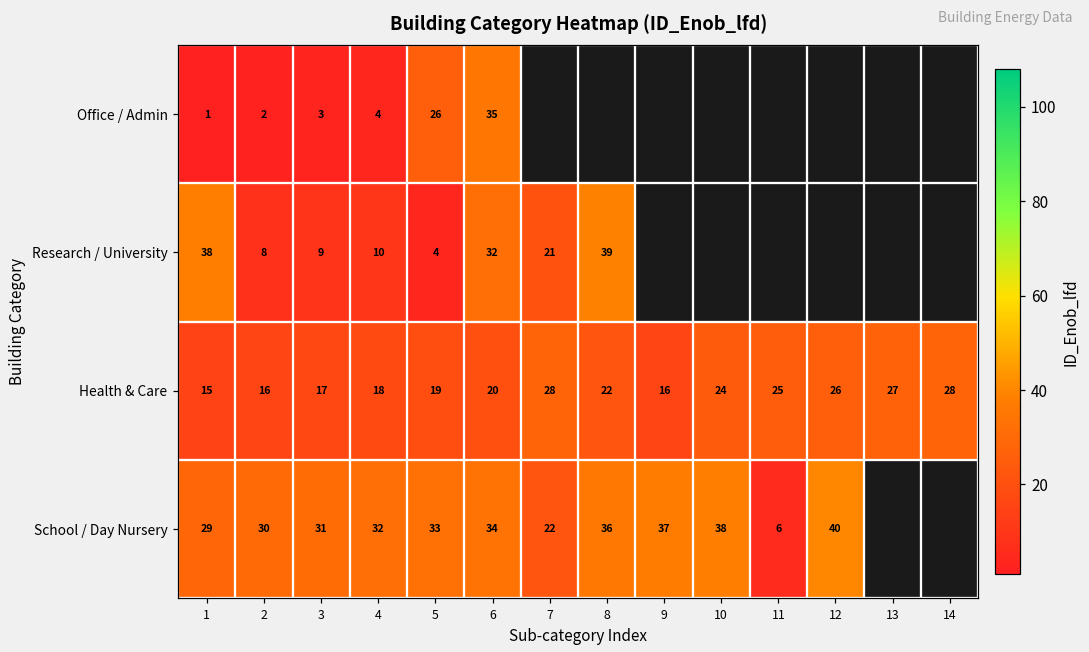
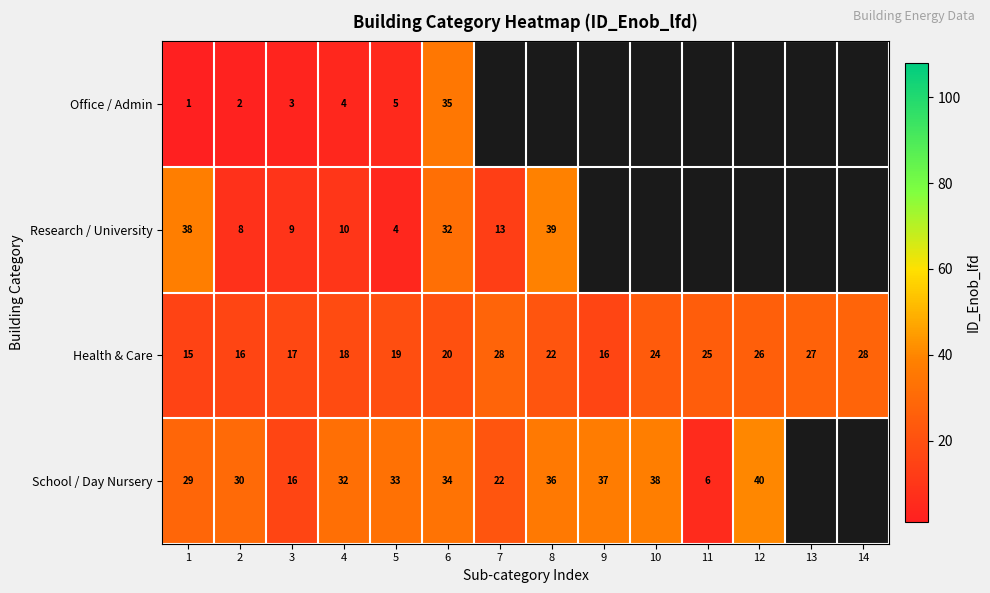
Office / Admin, 5: 26 -> 5
Research / University, 7: 21 -> 13
School / Day Nursery, 3: 31 -> 16
